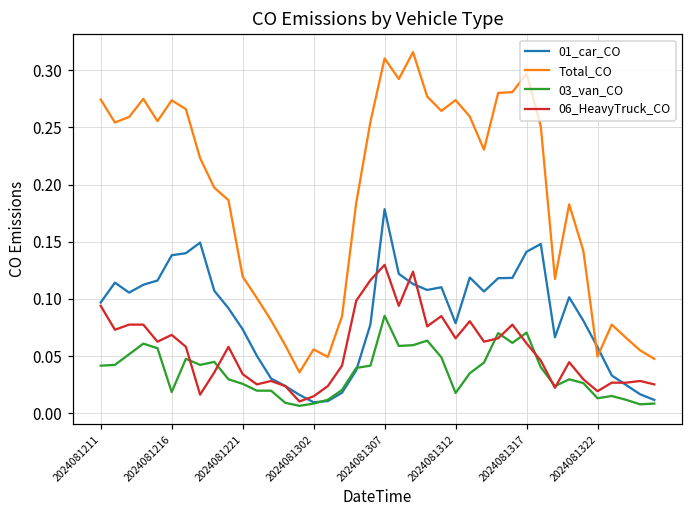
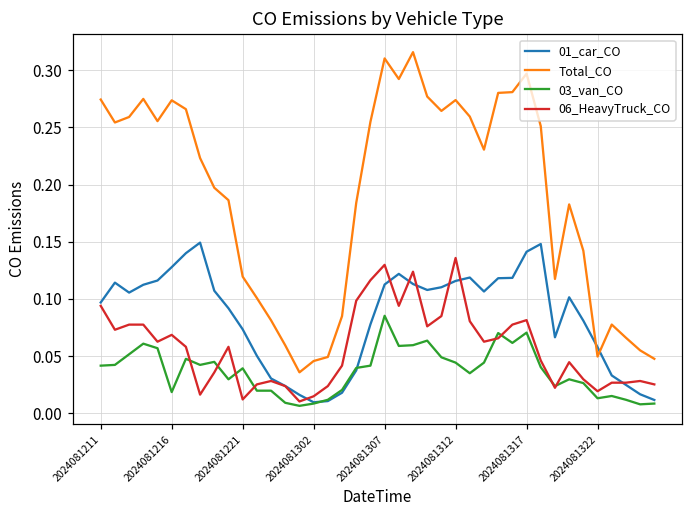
01_car_CO, 2024081216: 0.138 -> 0.128
03_van_CO, 2024081221: 0.026 -> 0.039
06_HeavyTruck_CO, 2024081221: 0.034 -> 0.012
Total_CO, 2024081302: 0.056 -> 0.046
01_car_CO, 2024081307: 0.178 -> 0.113
01_car_CO, 2024081312: 0.079 -> 0.116
03_van_CO, 2024081312: 0.018 -> 0.044
06_HeavyTruck_CO, 2024081312: 0.066 -> 0.136
06_HeavyTruck_CO, 2024081317: 0.061 -> 0.082
